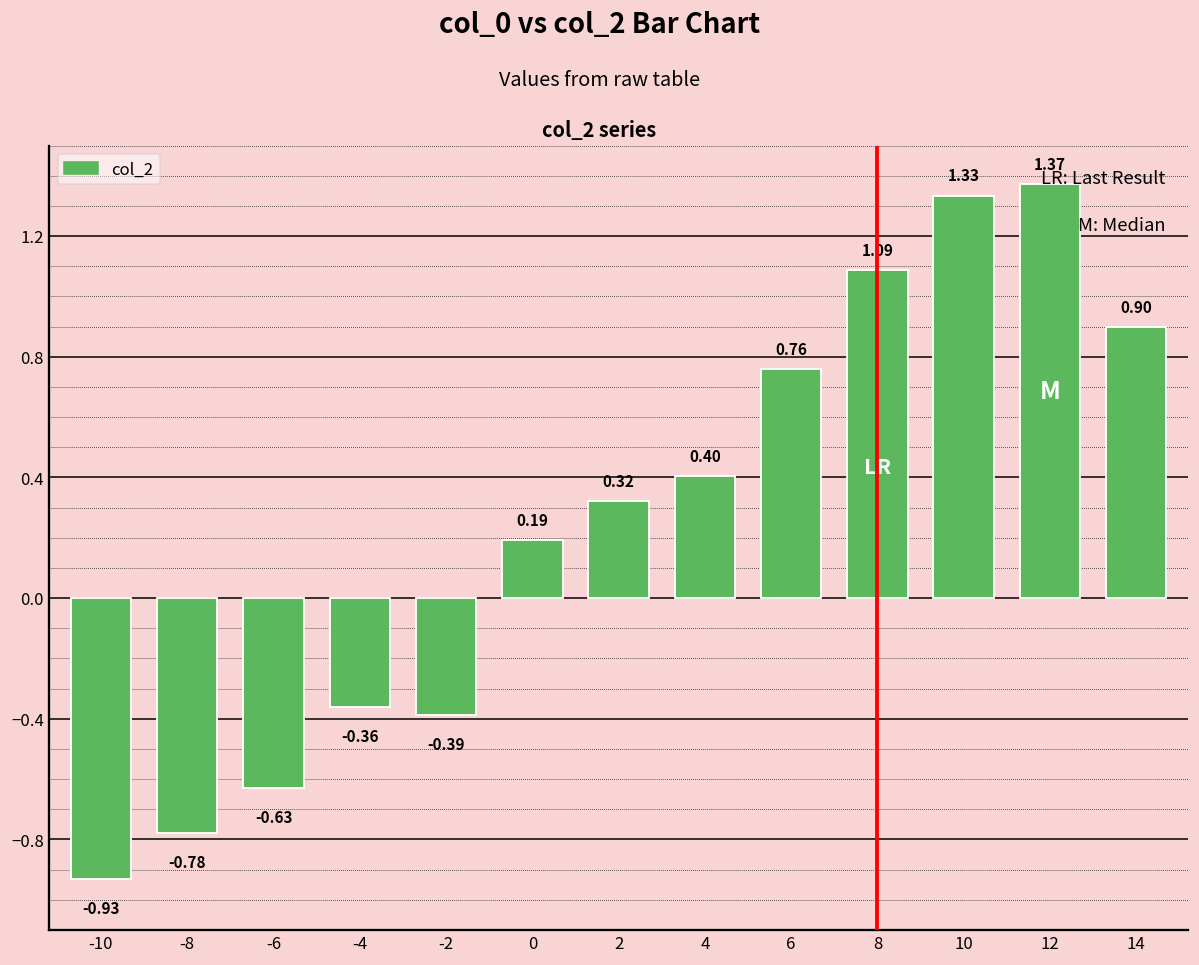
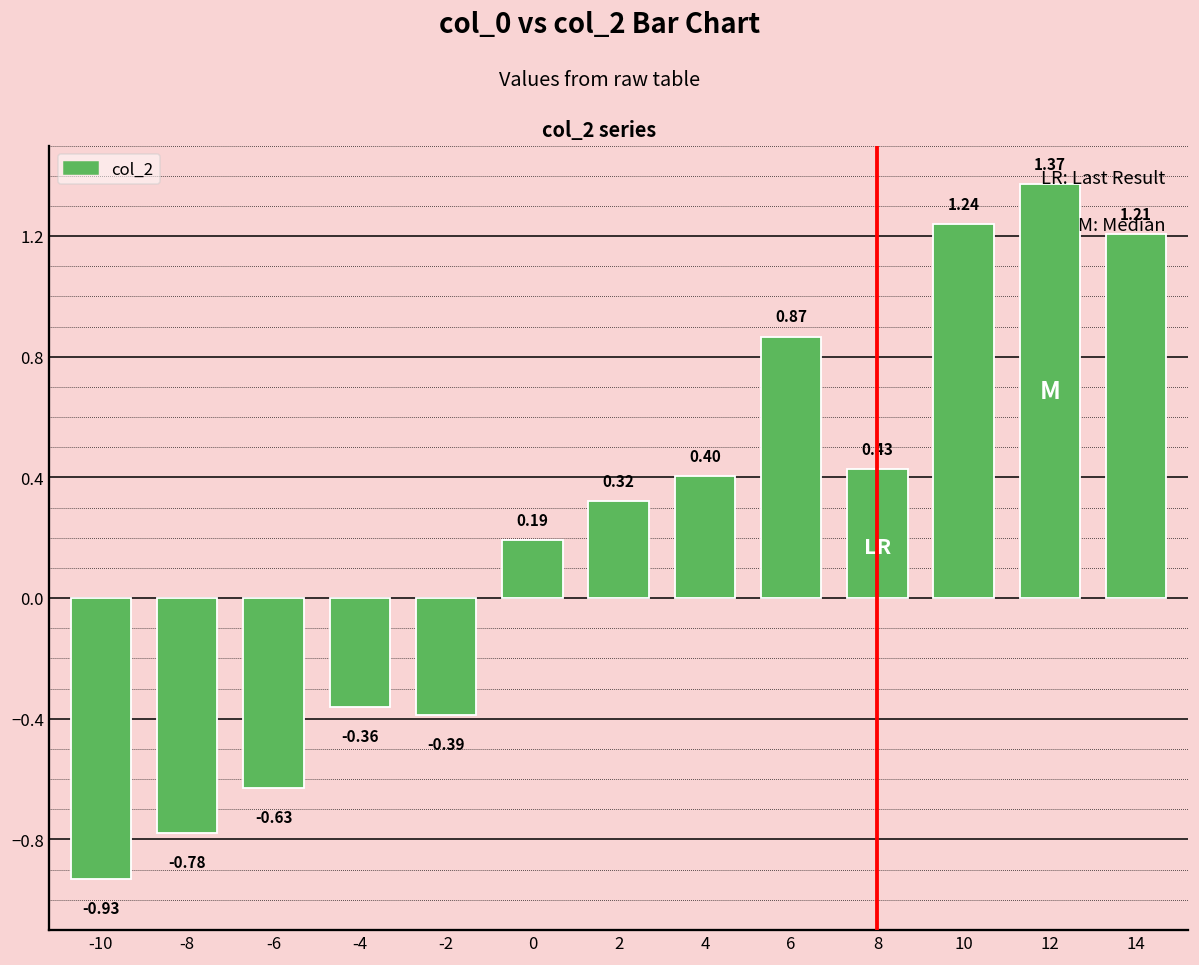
6: 0.76 -> 0.87
8: 1.09 -> 0.43
10: 1.33 -> 1.24
14: 0.90 -> 1.21
